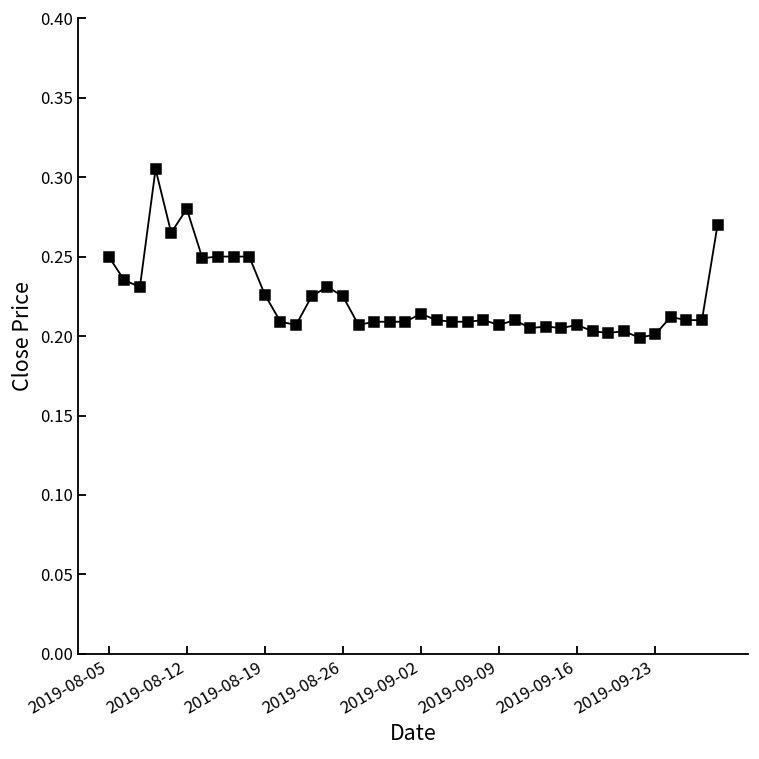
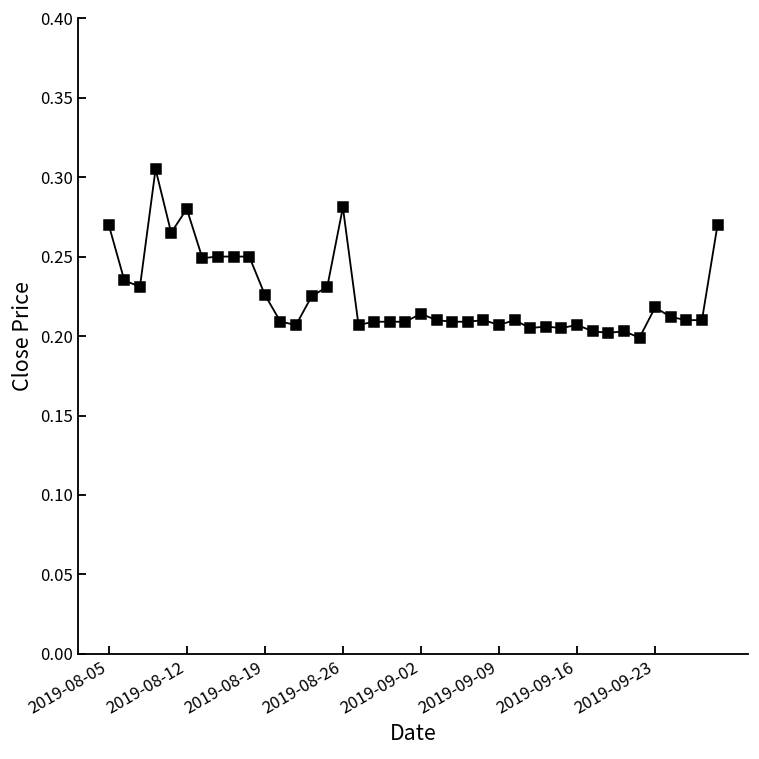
2019-08-05: 0.25 -> 0.27
2019-08-26: 0.225 -> 0.281
2019-09-23: 0.201 -> 0.218
